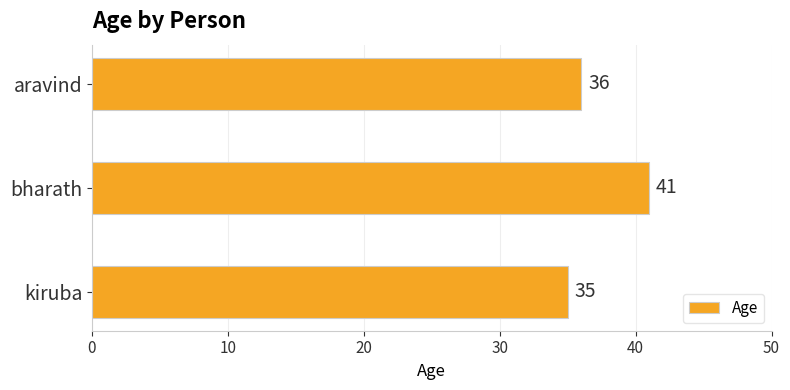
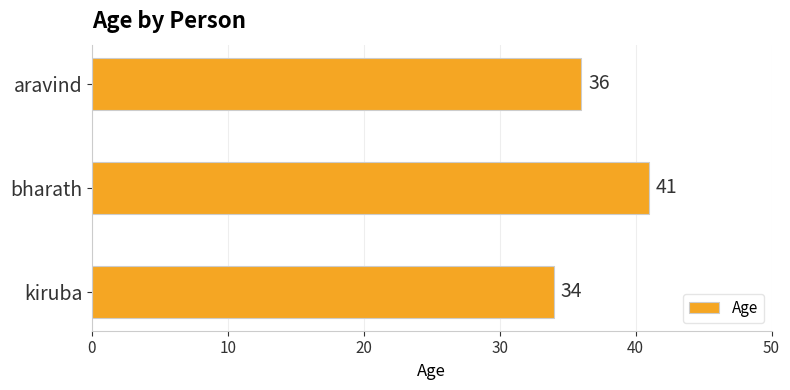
kiruba: 35 -> 34
